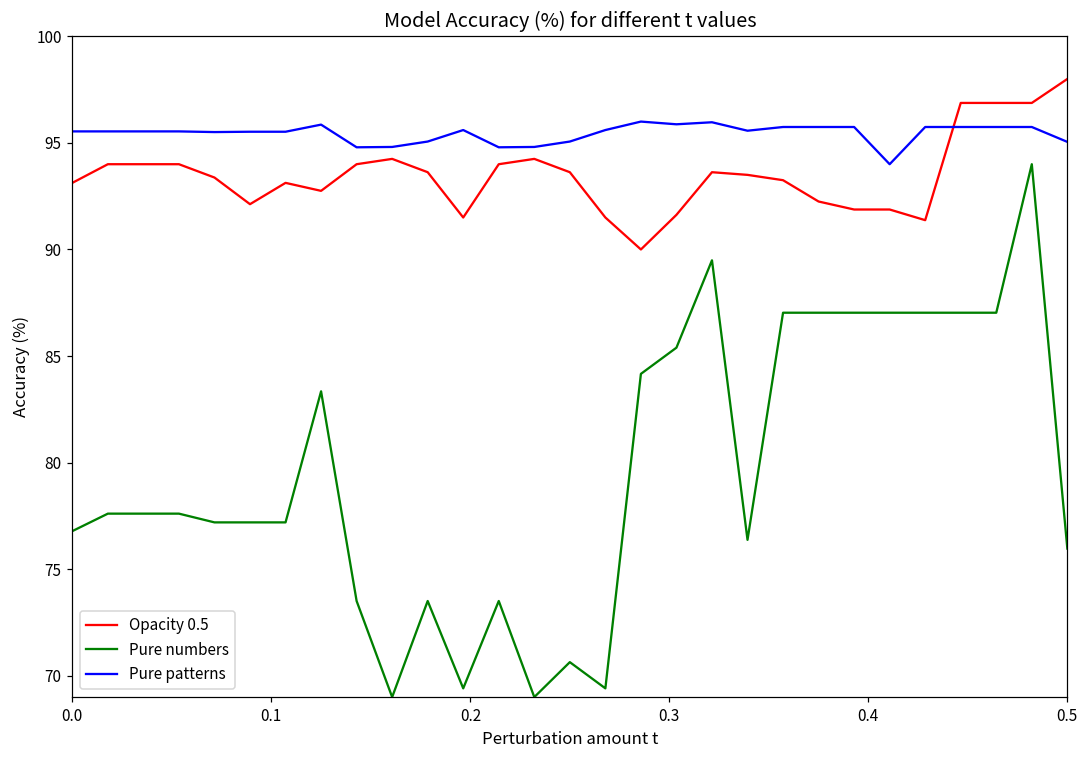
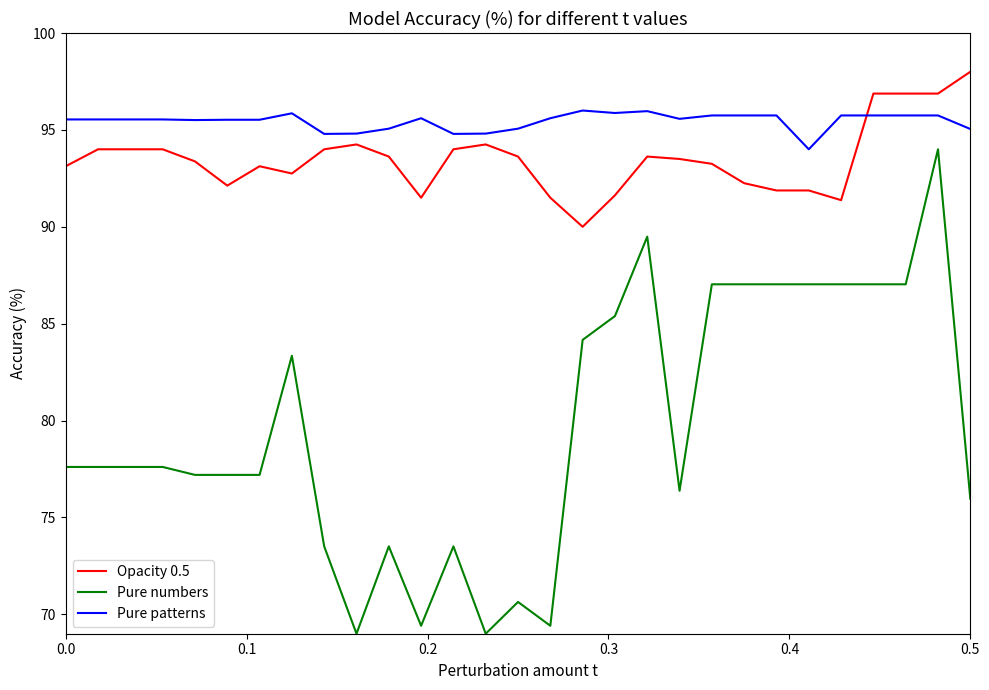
Pure numbers, 0.0: 76.8 -> 77.6
